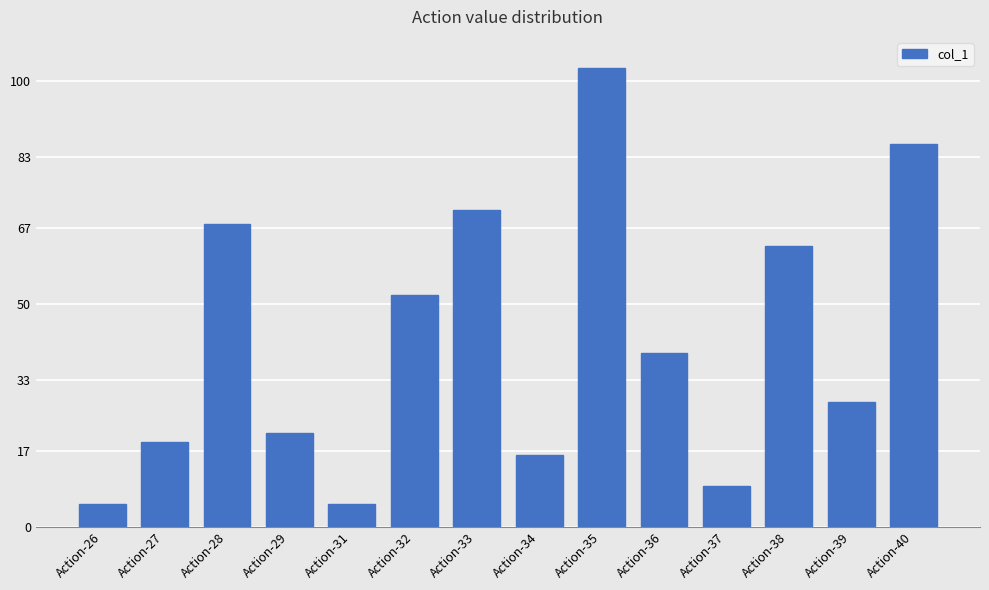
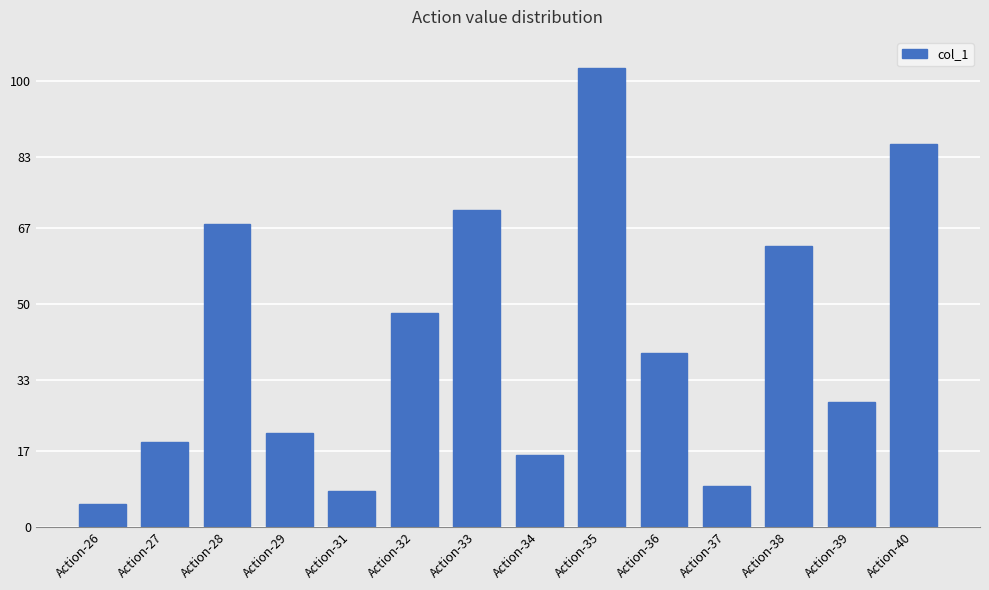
Action-31: 5 -> 8
Action-32: 52 -> 48
